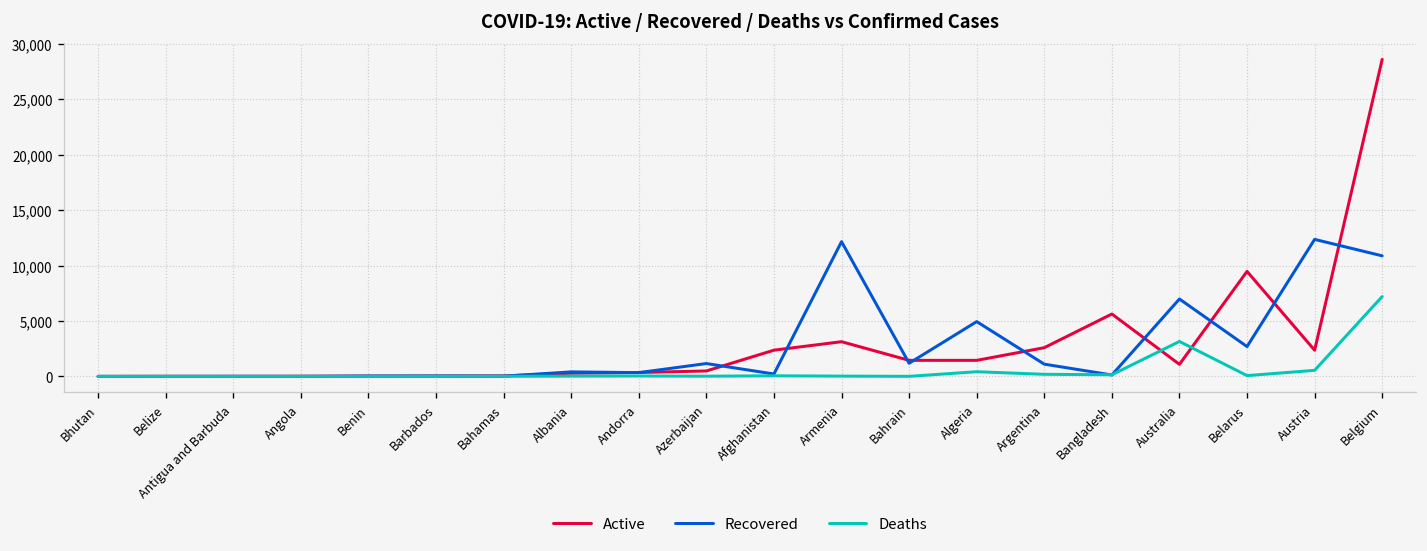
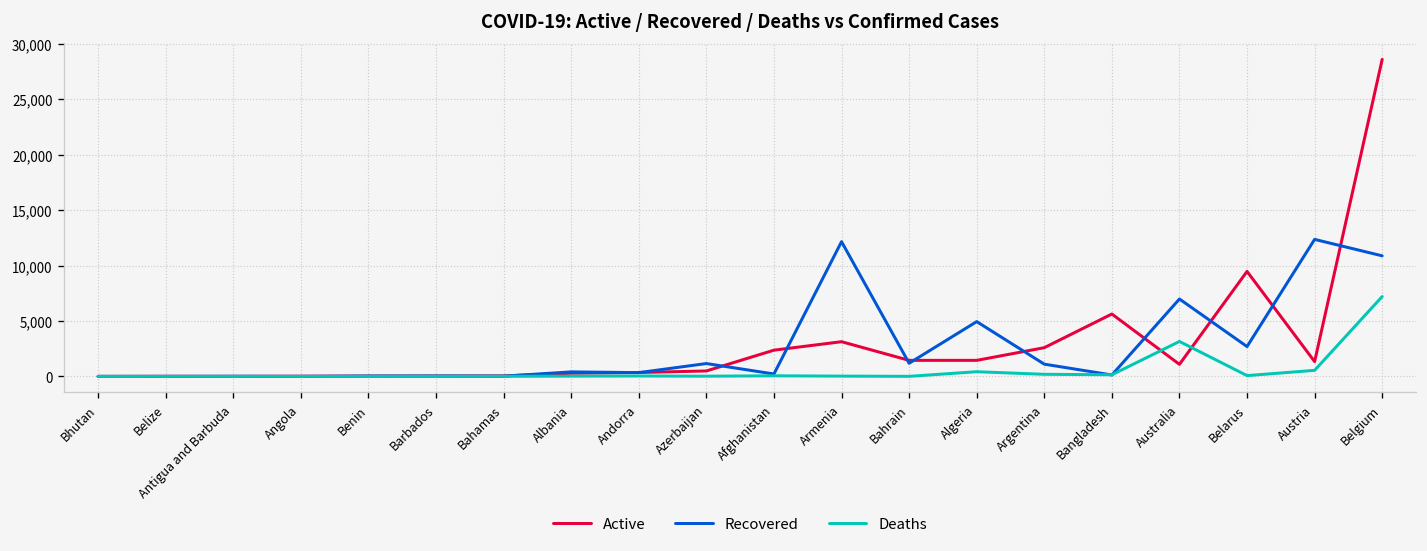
Active, Austria: 2,000 -> 1,000
